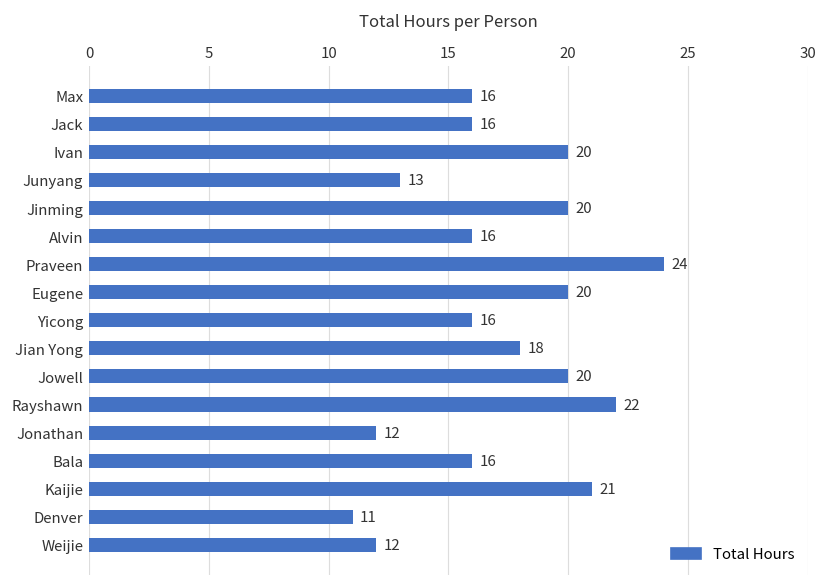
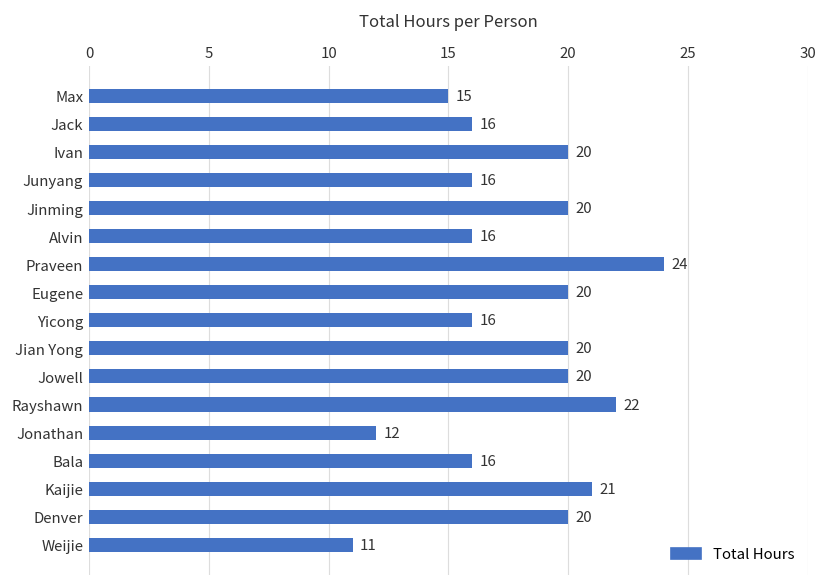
Max: 16 -> 15
Junyang: 13 -> 16
Jian Yong: 18 -> 20
Denver: 11 -> 20
Weijie: 12 -> 11
